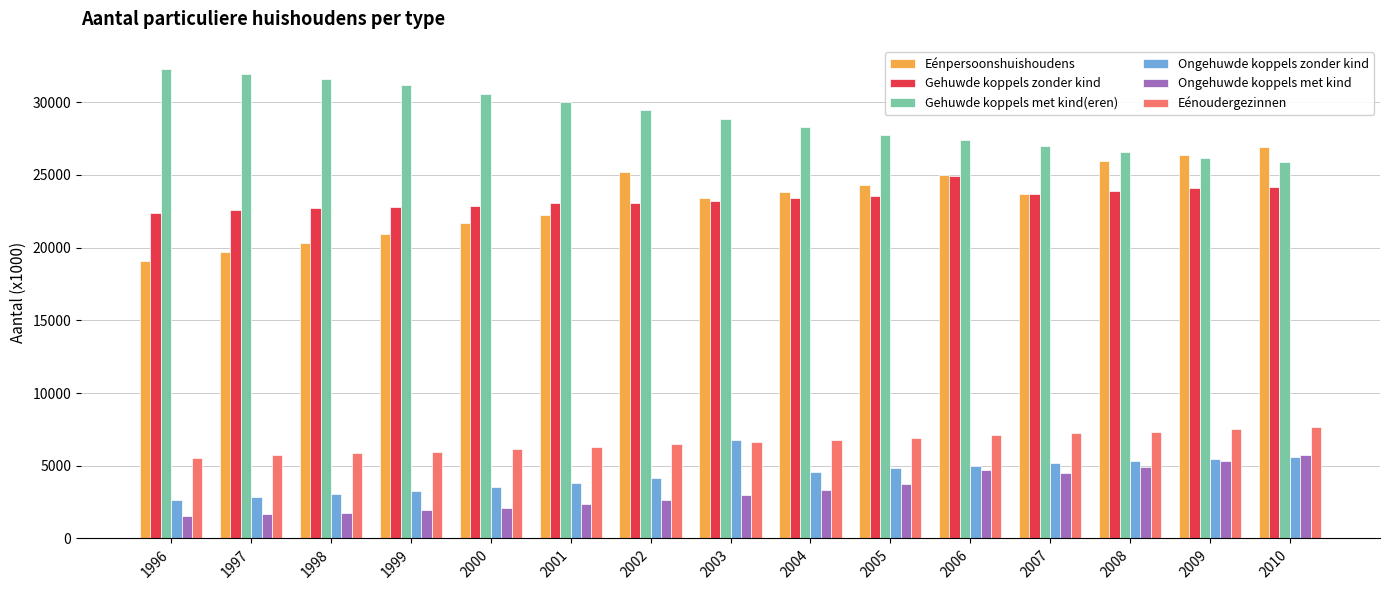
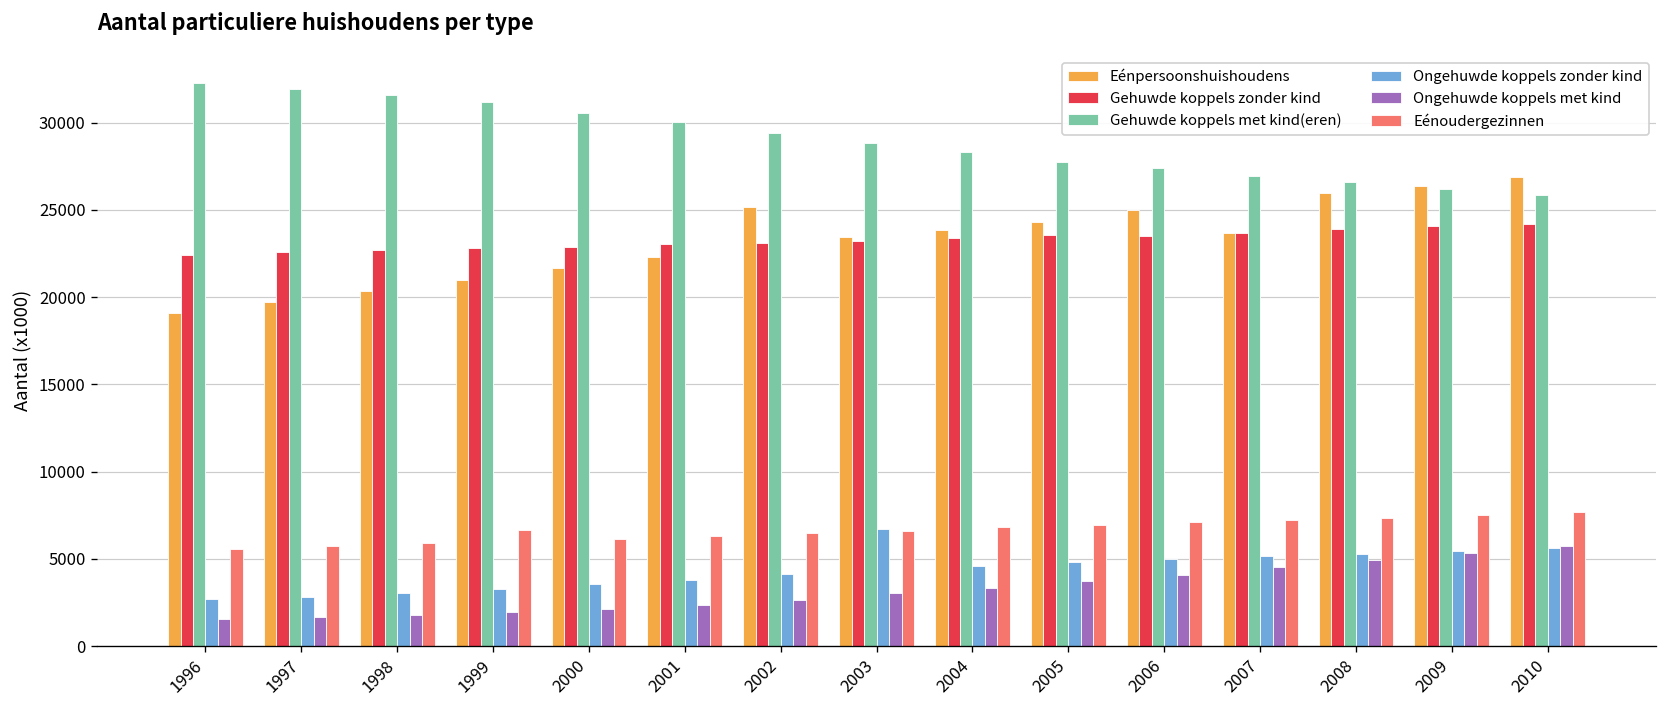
Eénoudergezinnen, 1999: 5900 -> 6600
Gehuwde koppels zonder kind, 2006: 24900 -> 23500
Ongehuwde koppels met kind, 2006: 4700 -> 4100
